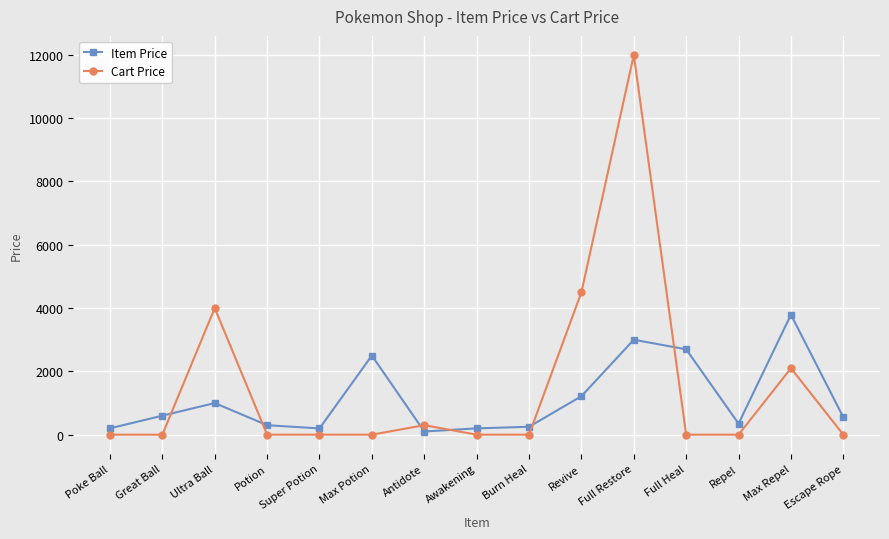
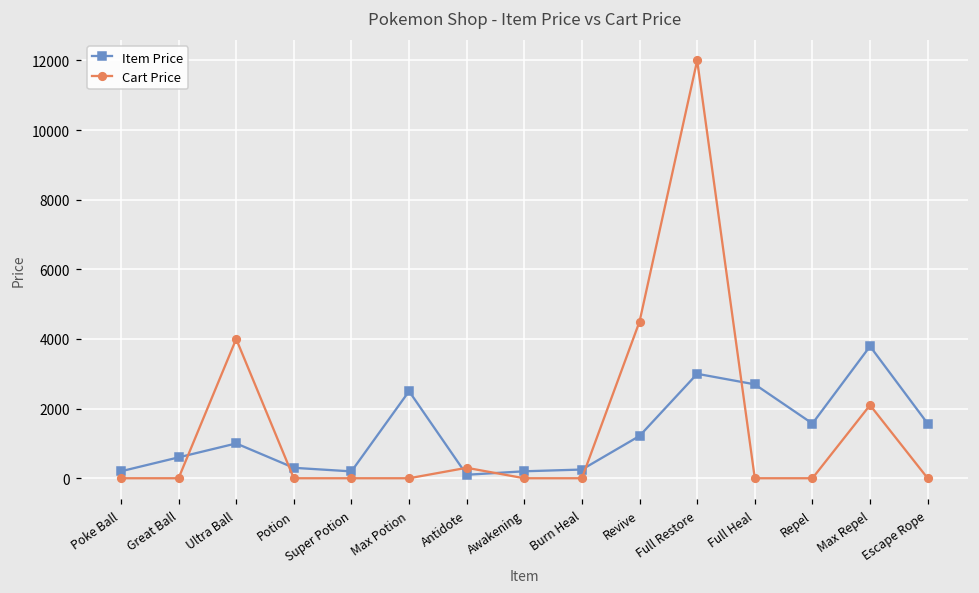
Item Price, Repel: 400 -> 1600
Item Price, Escape Rope: 600 -> 1600
